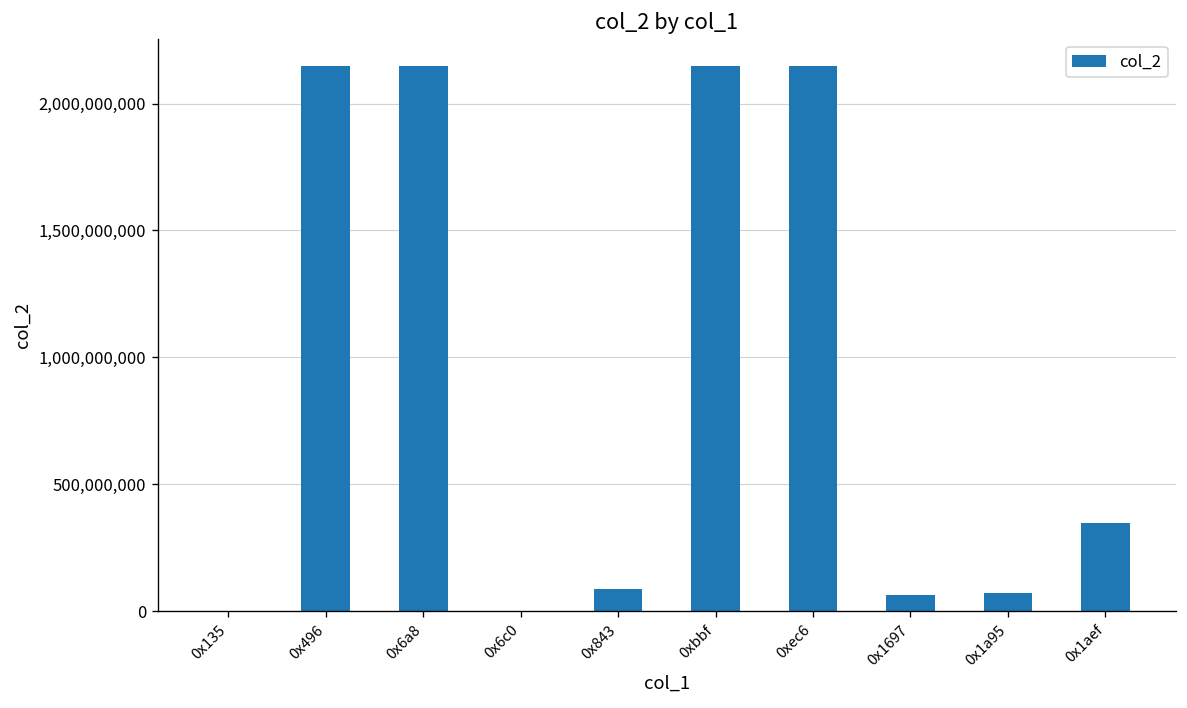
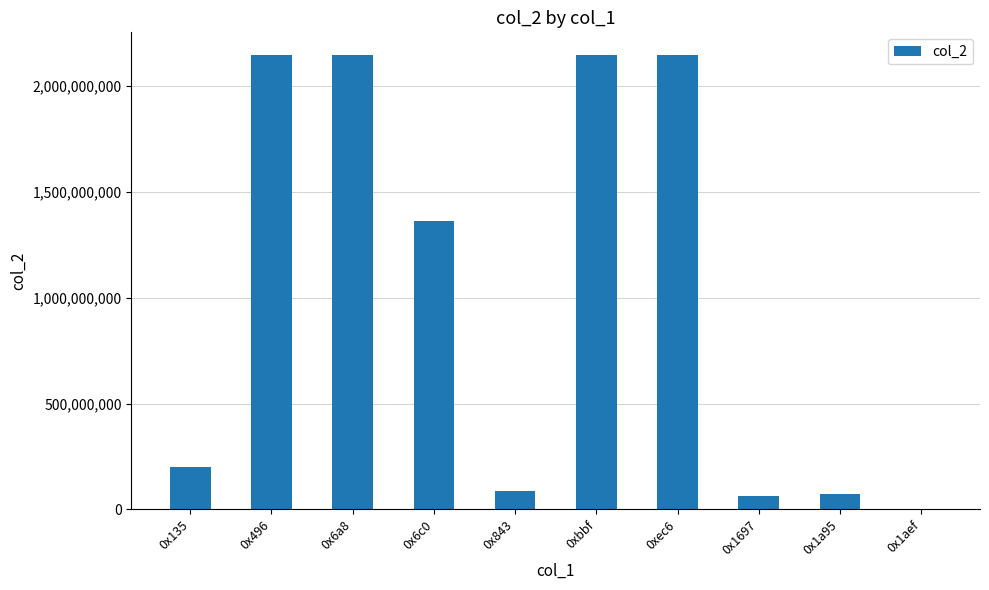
0x135: 0 -> 200,000,000
0x6c0: 0 -> 1,360,000,000
0x1aef: 350,000,000 -> 0
